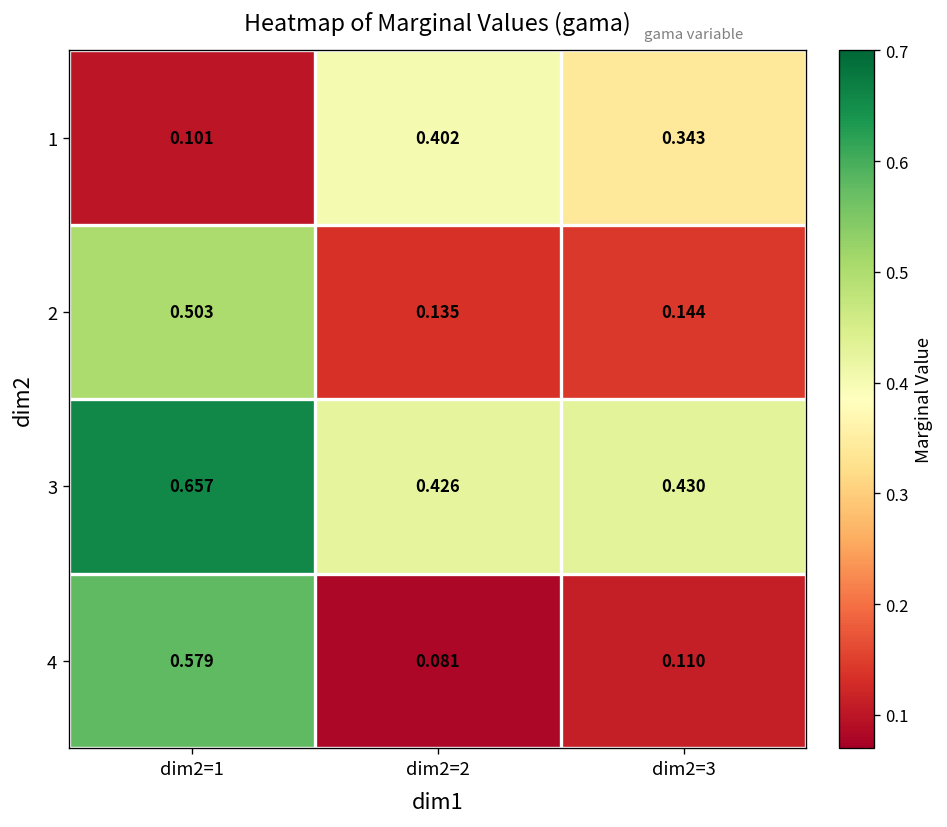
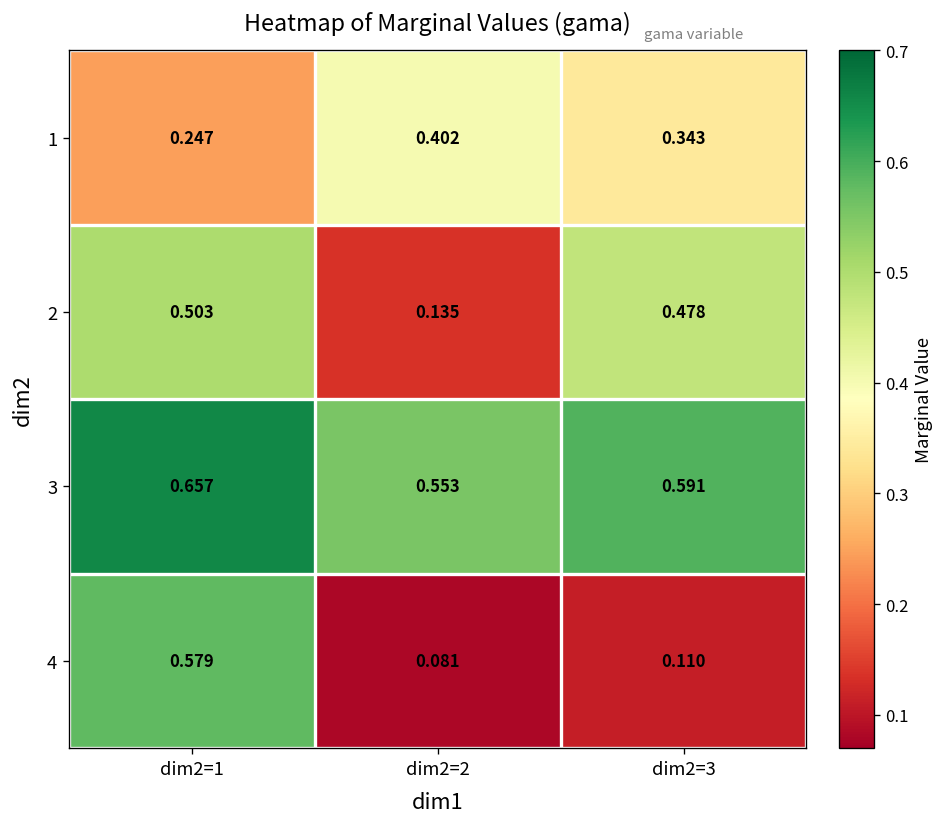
1, dim2=1: 0.101 -> 0.247
2, dim2=3: 0.144 -> 0.478
3, dim2=2: 0.426 -> 0.553
3, dim2=3: 0.430 -> 0.591
